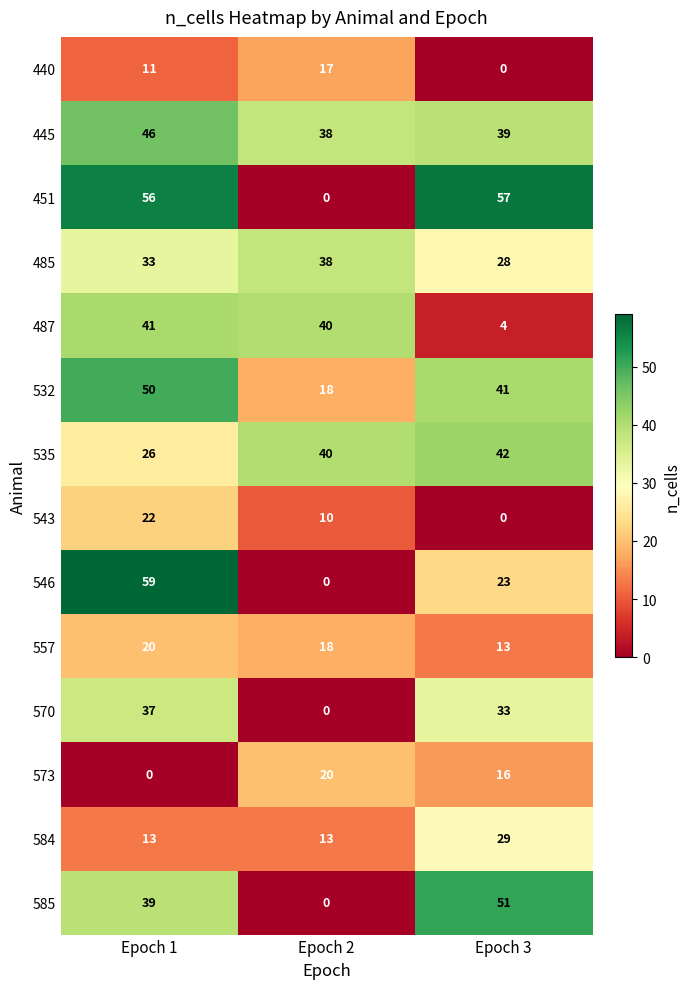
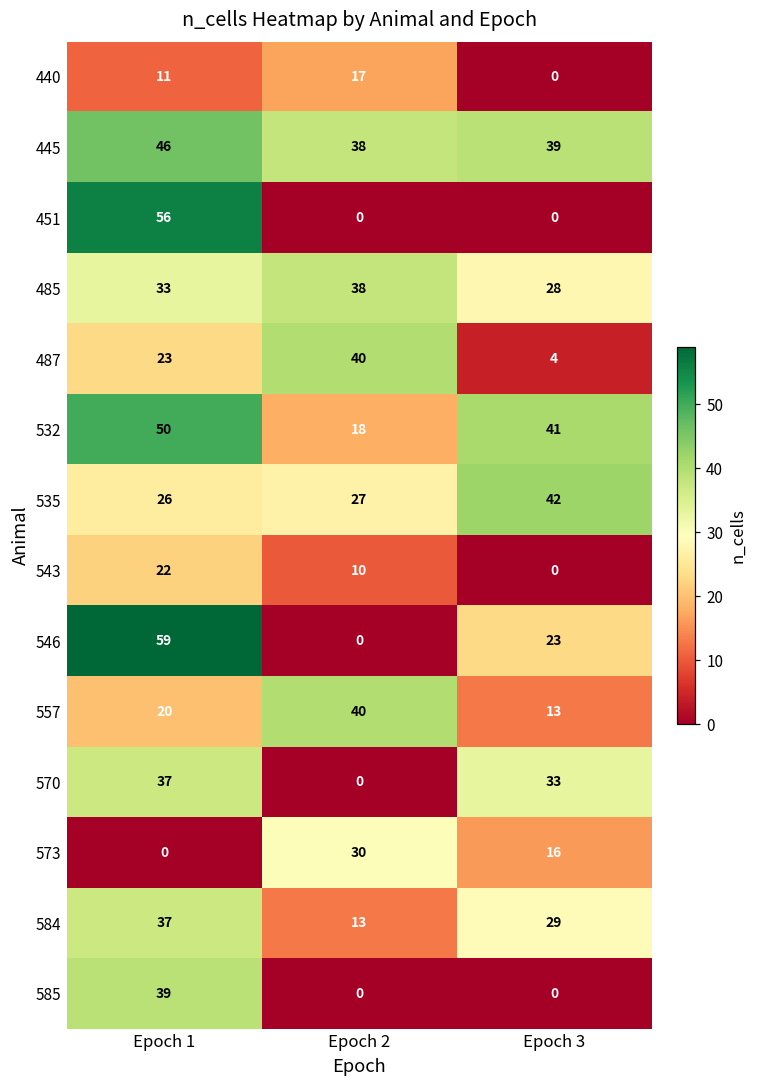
451, Epoch 3: 57 -> 0
487, Epoch 1: 41 -> 23
535, Epoch 2: 40 -> 27
557, Epoch 2: 18 -> 40
573, Epoch 2: 20 -> 30
584, Epoch 1: 13 -> 37
585, Epoch 3: 51 -> 0
